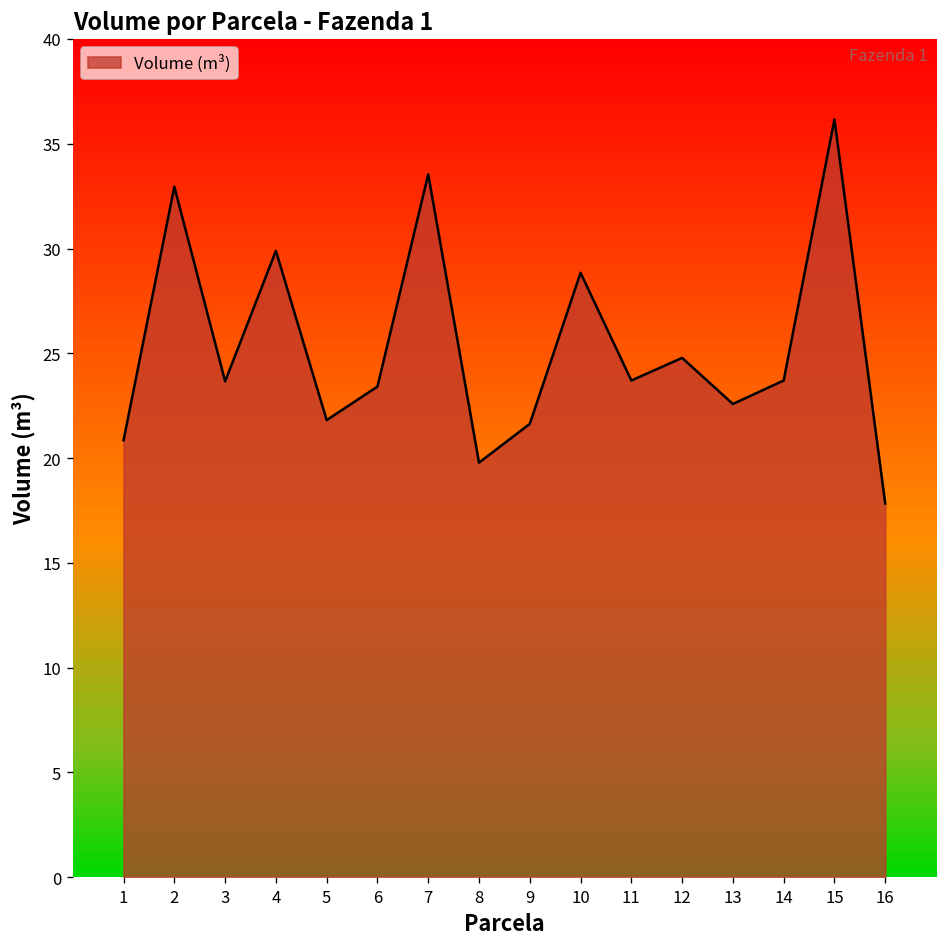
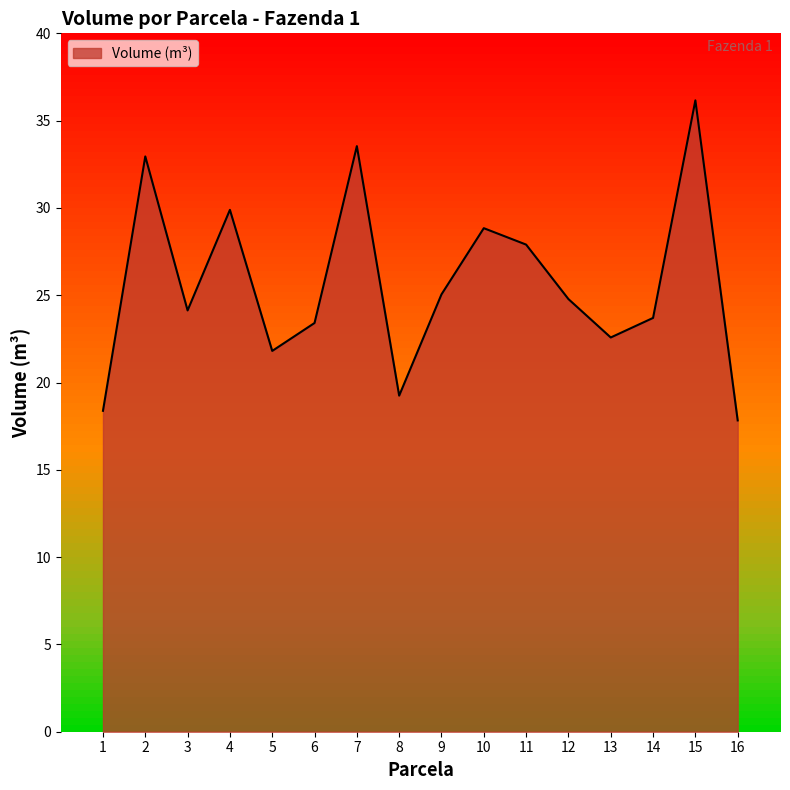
1: 20.9 -> 18.4
3: 23.7 -> 24.1
8: 19.8 -> 19.3
9: 21.6 -> 25.1
11: 23.7 -> 27.9
